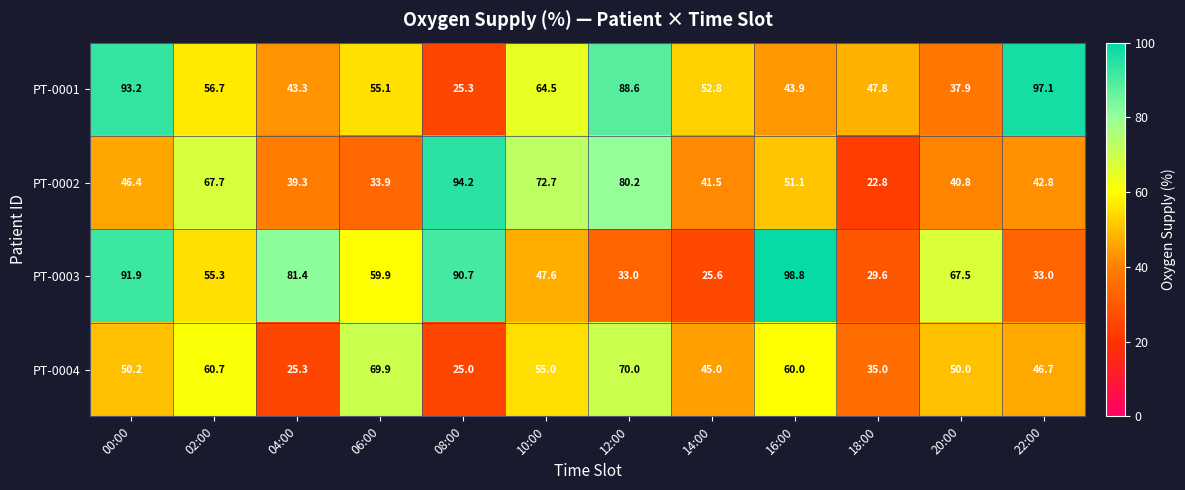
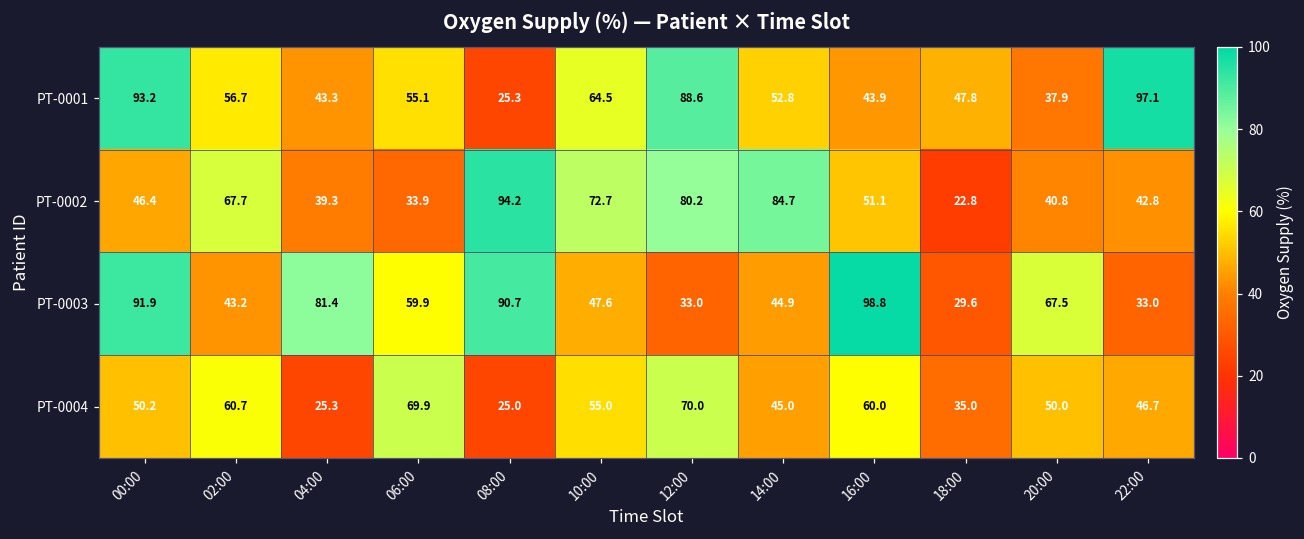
PT-0002, 14:00: 41.5 -> 84.7
PT-0003, 02:00: 55.3 -> 43.2
PT-0003, 14:00: 25.6 -> 44.9
